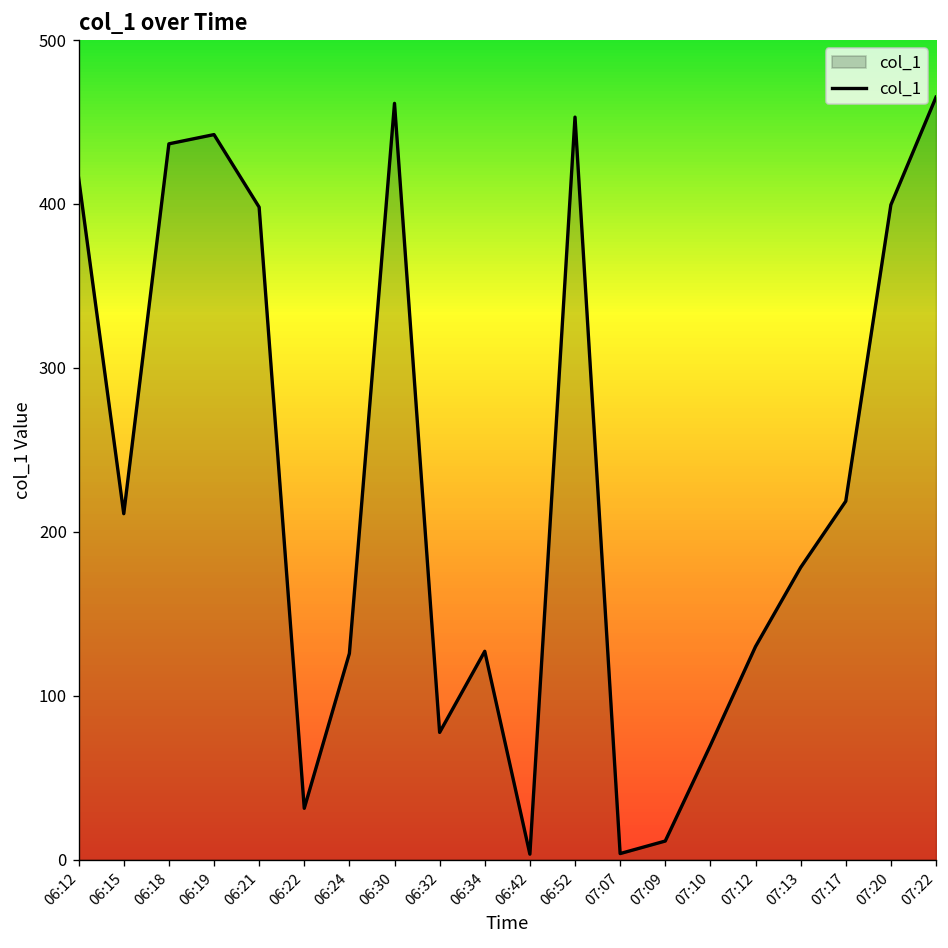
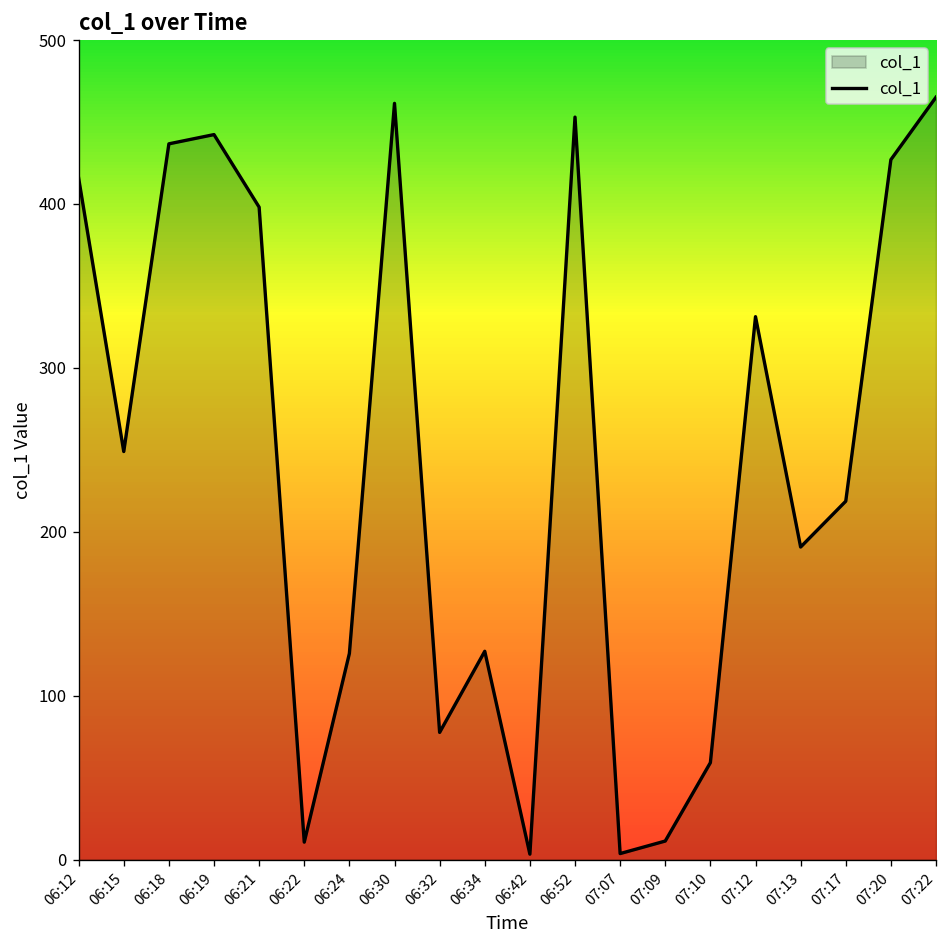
06:15: 211 -> 249
06:22: 31 -> 11
07:10: 70 -> 59
07:12: 130 -> 331
07:13: 178 -> 191
07:20: 399 -> 427
